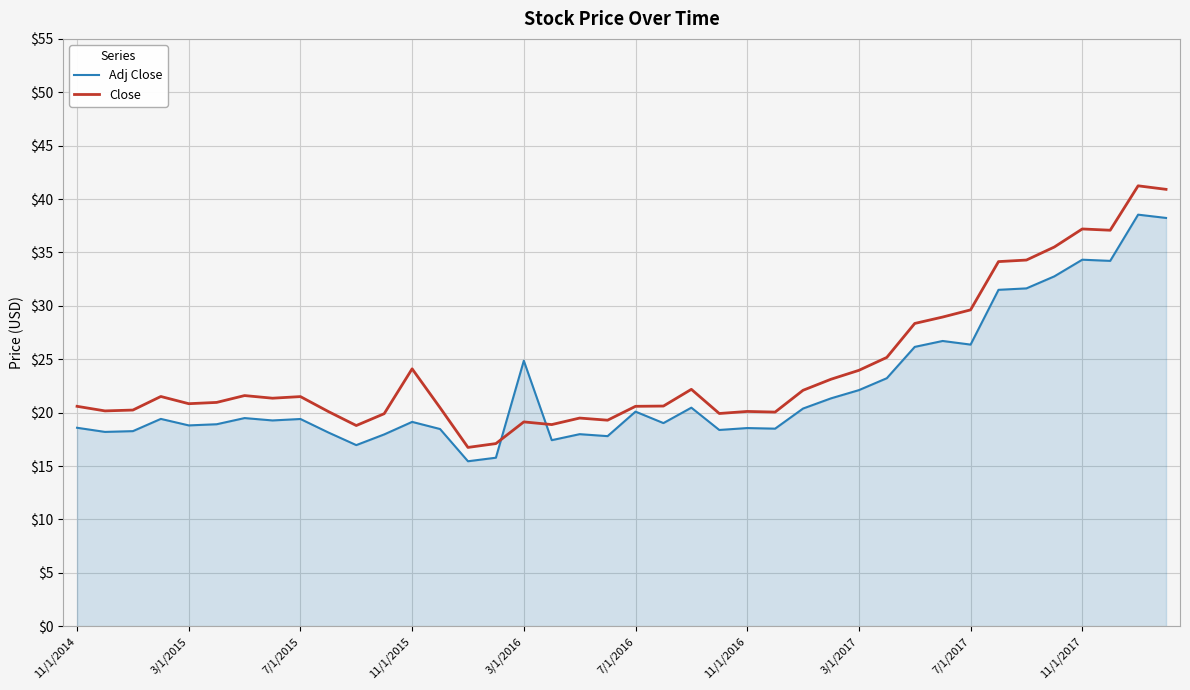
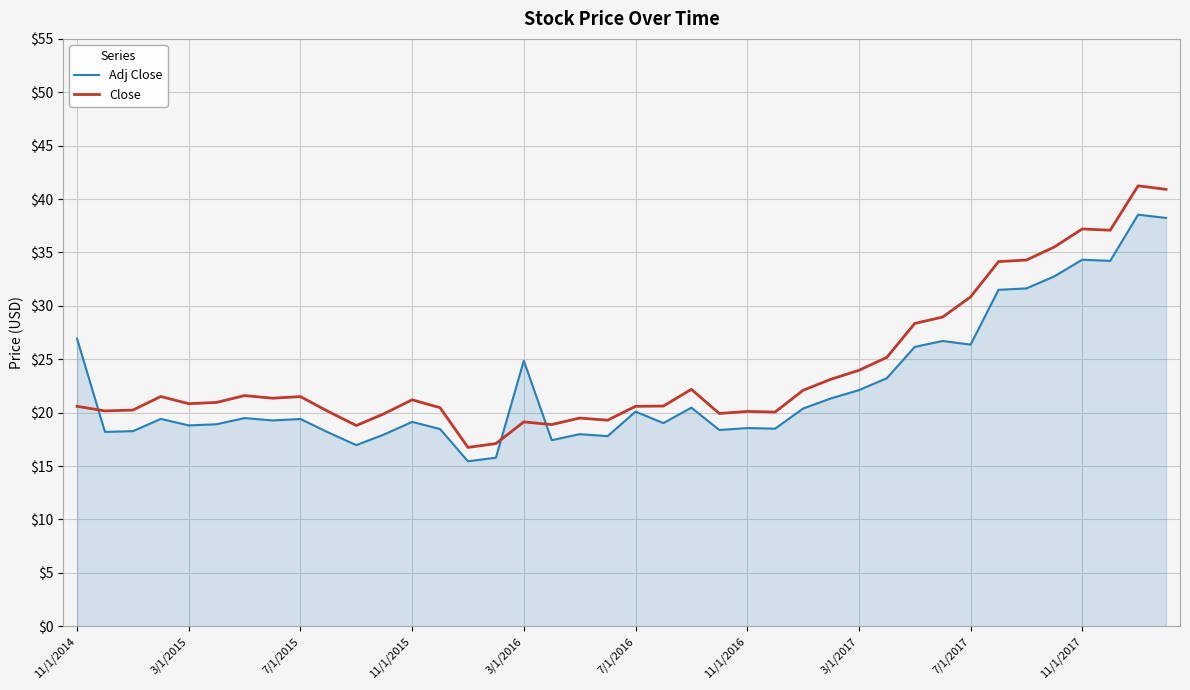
Adj Close, 11/1/2014: $18.6 -> $26.9
Close, 11/1/2015: $24.1 -> $21.2
Close, 7/1/2017: $29.6 -> $30.8
